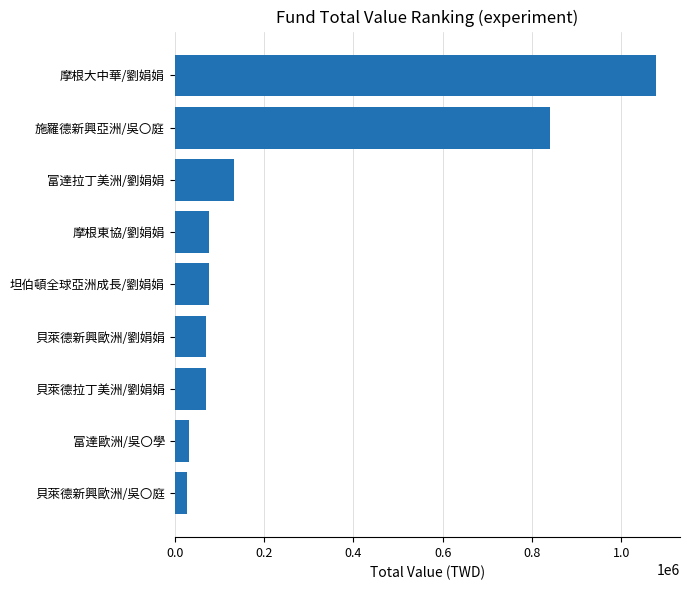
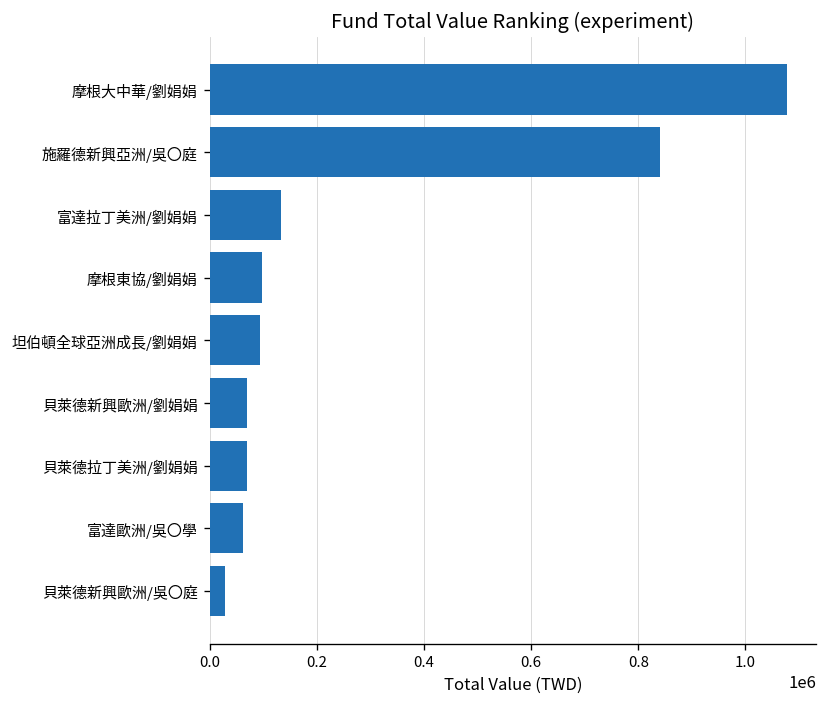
摩根東協/劉娟娟: 80000 -> 100000
坦伯頓全球亞洲成長/劉娟娟: 80000 -> 90000
富達歐洲/吳〇學: 30000 -> 60000
